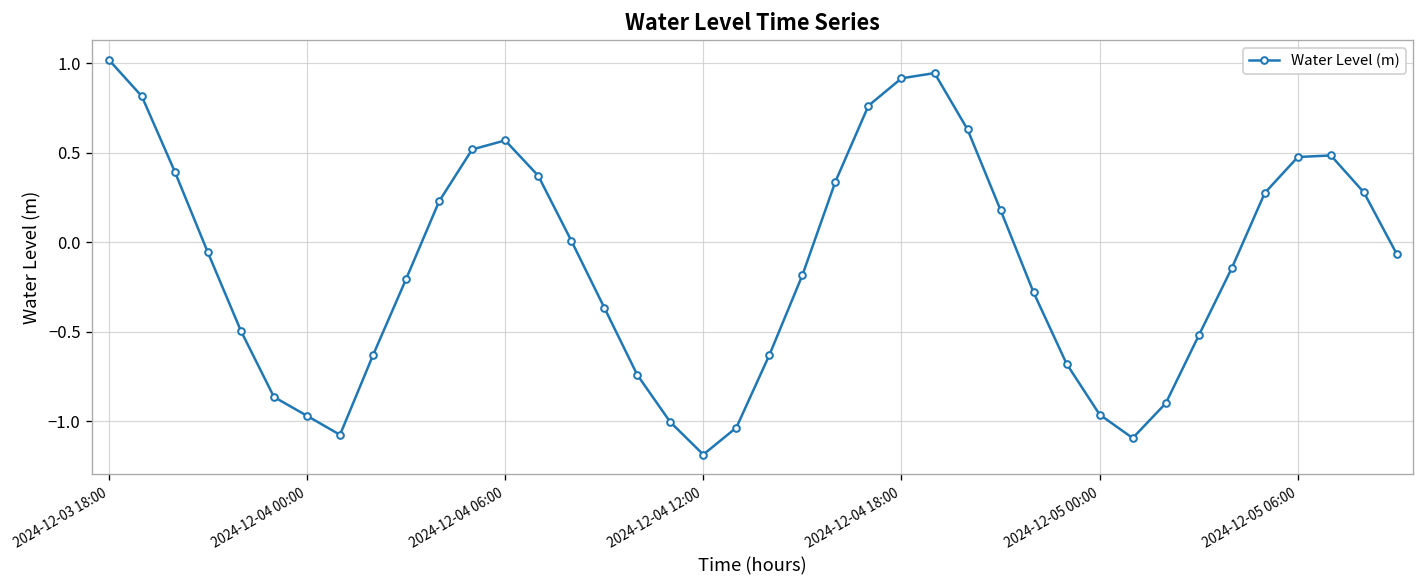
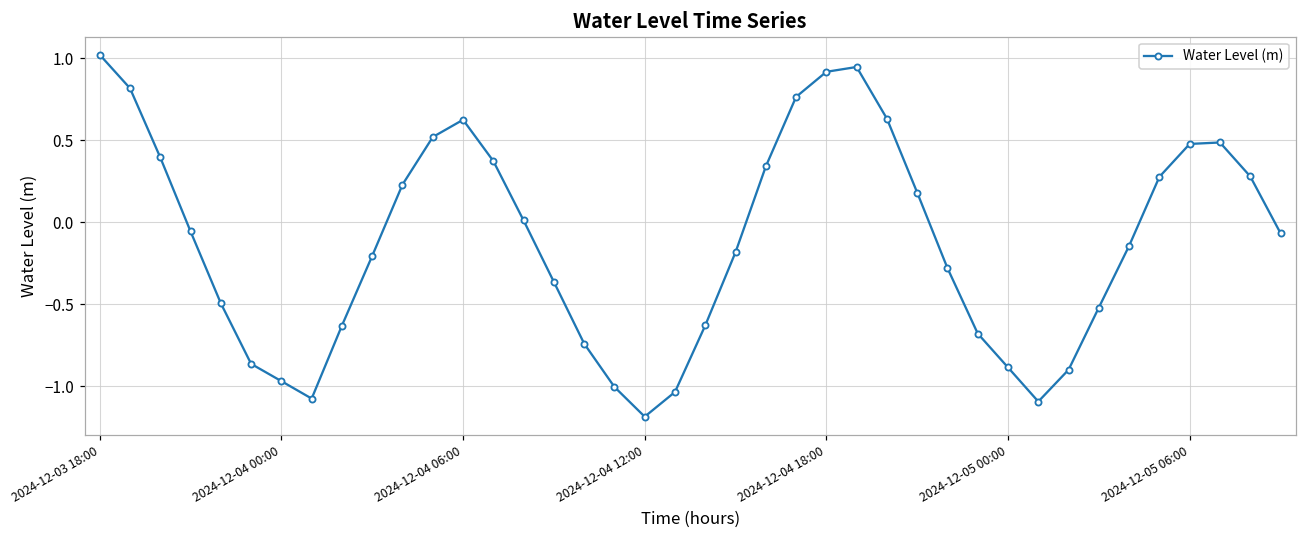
2024-12-04 06:00: 0.57 -> 0.62
2024-12-05 00:00: -0.96 -> -0.89
